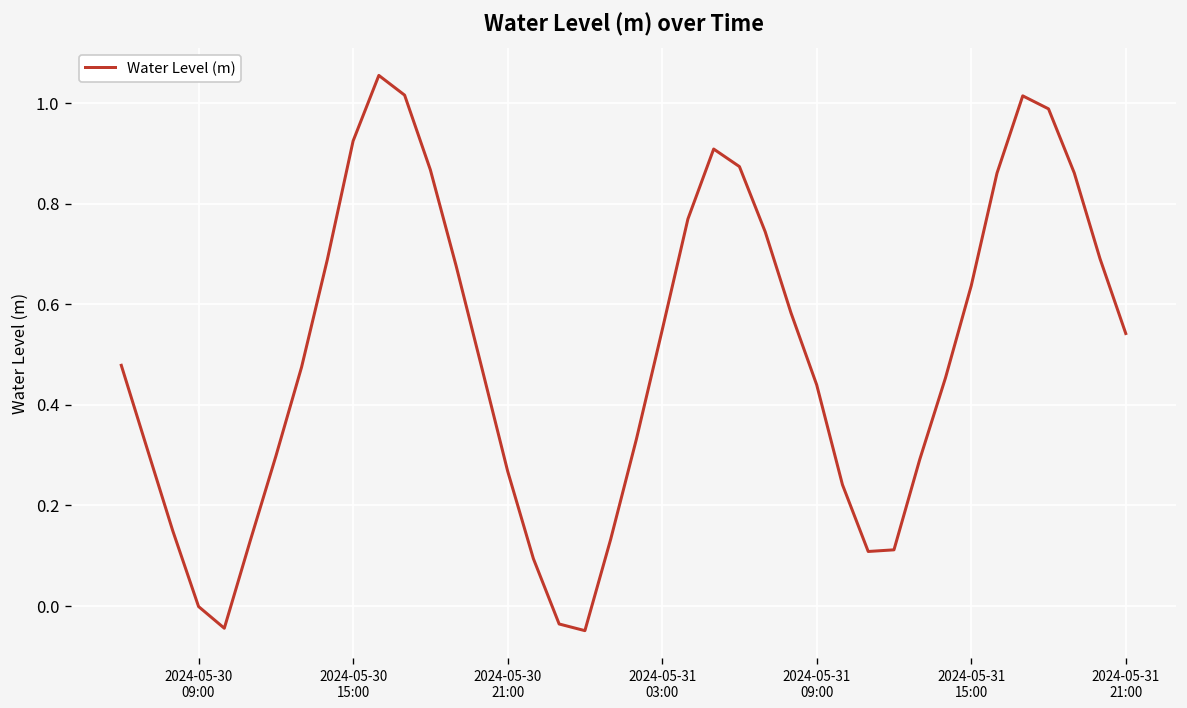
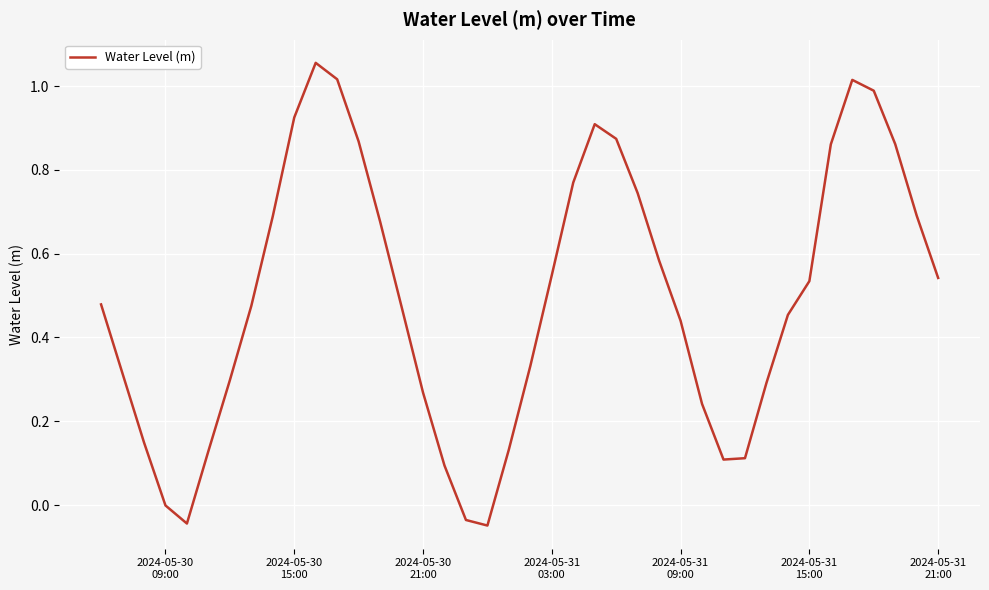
2024-05-31 15:00: 0.64 -> 0.53
